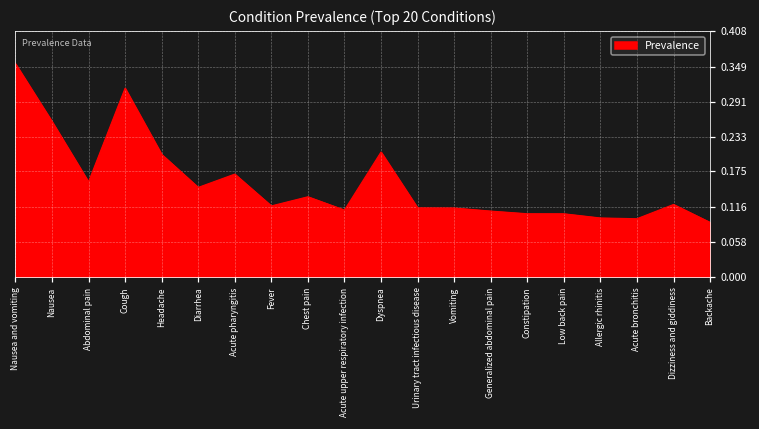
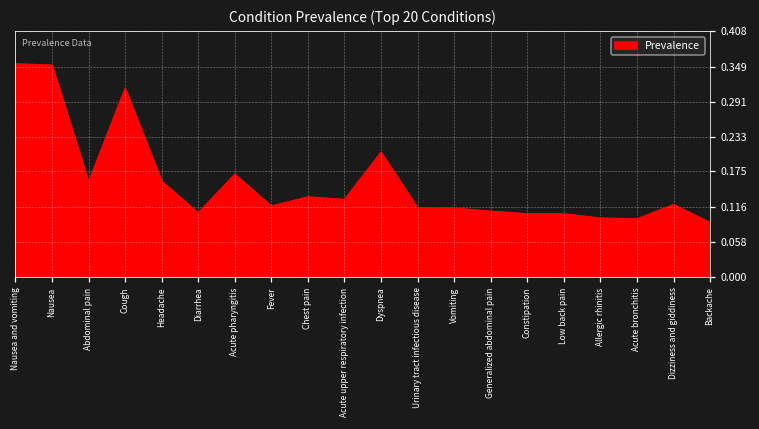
Nausea: 0.26 -> 0.35
Headache: 0.20 -> 0.16
Diarrhea: 0.15 -> 0.11
Acute upper respiratory infection: 0.11 -> 0.13
